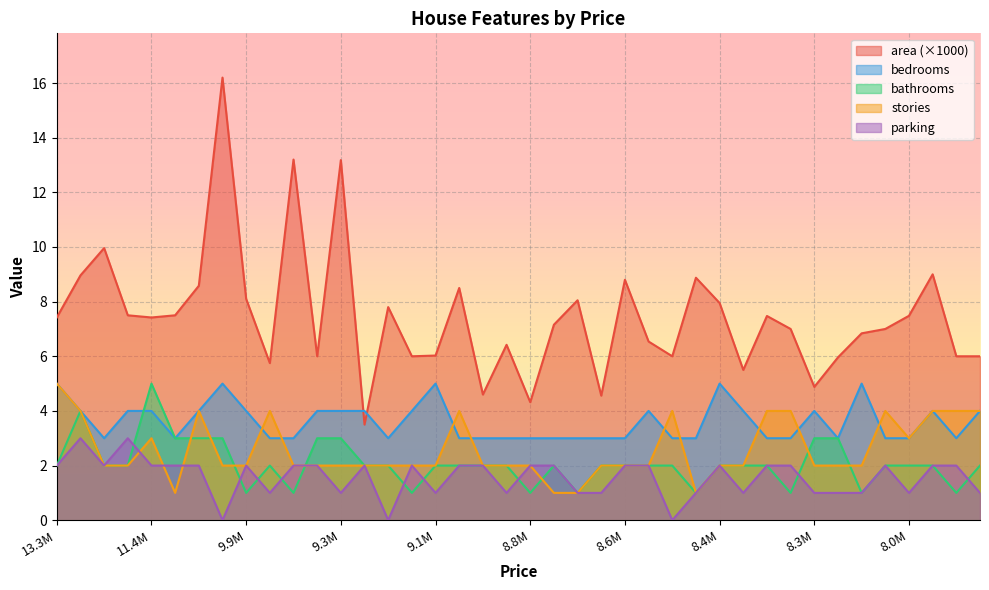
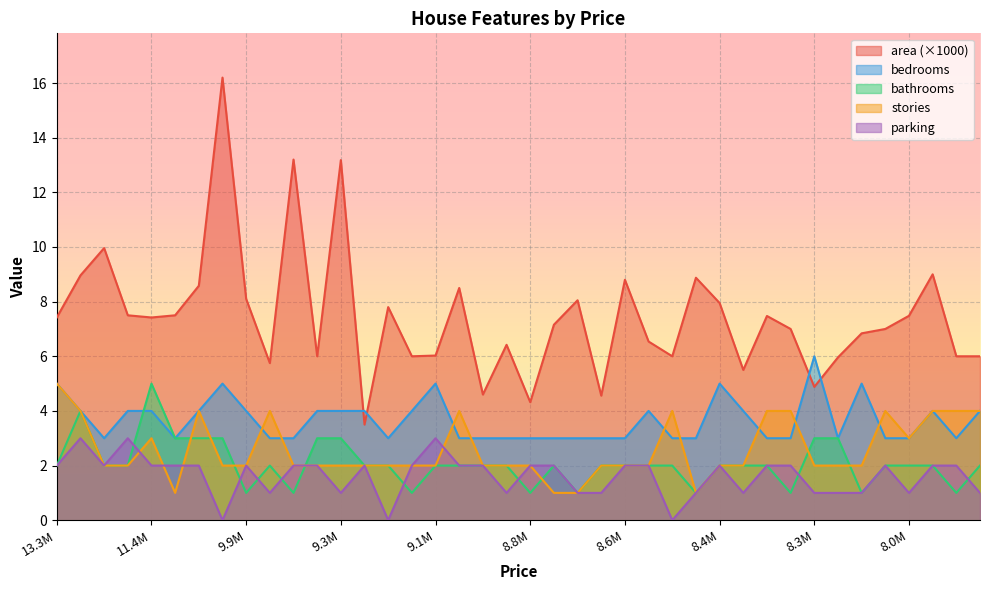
parking, 9.1M: 1 -> 3
bedrooms, 8.3M: 4 -> 6
